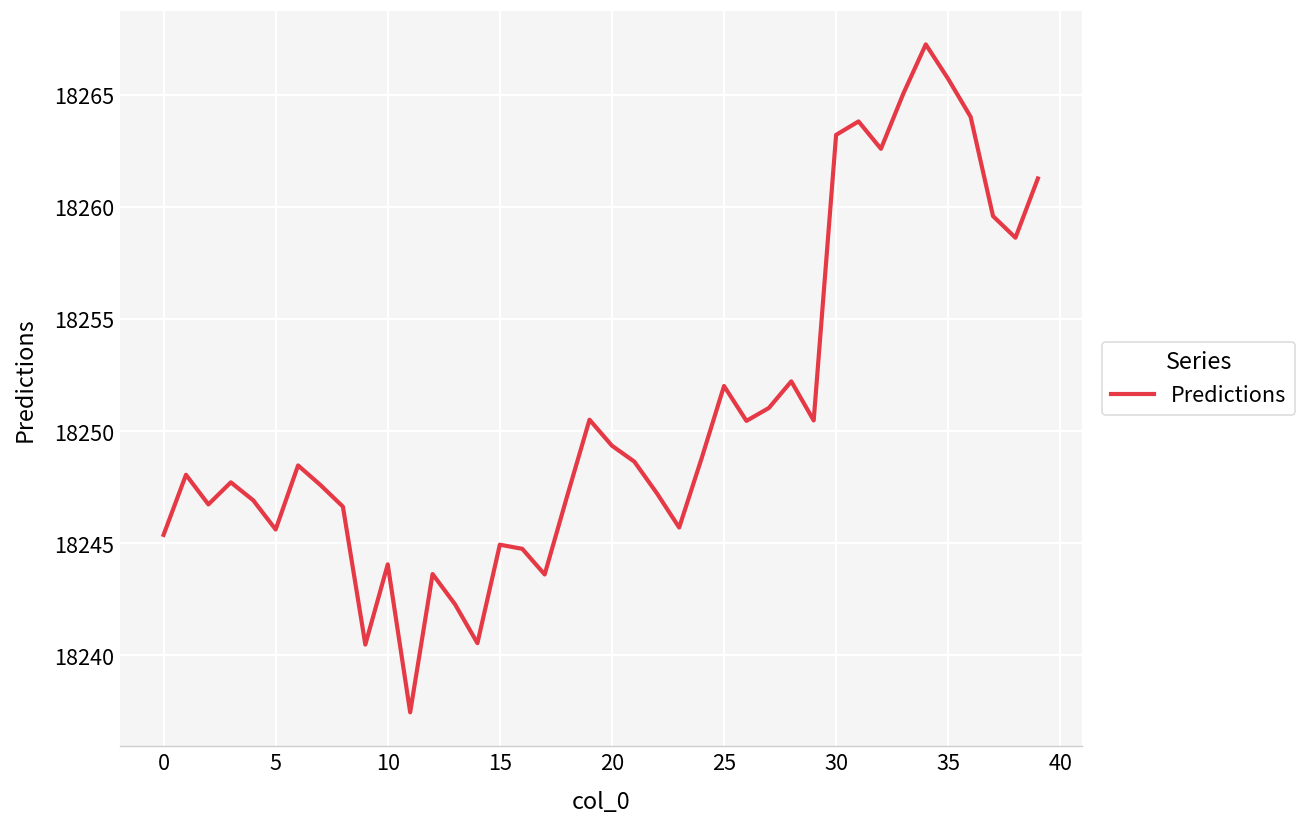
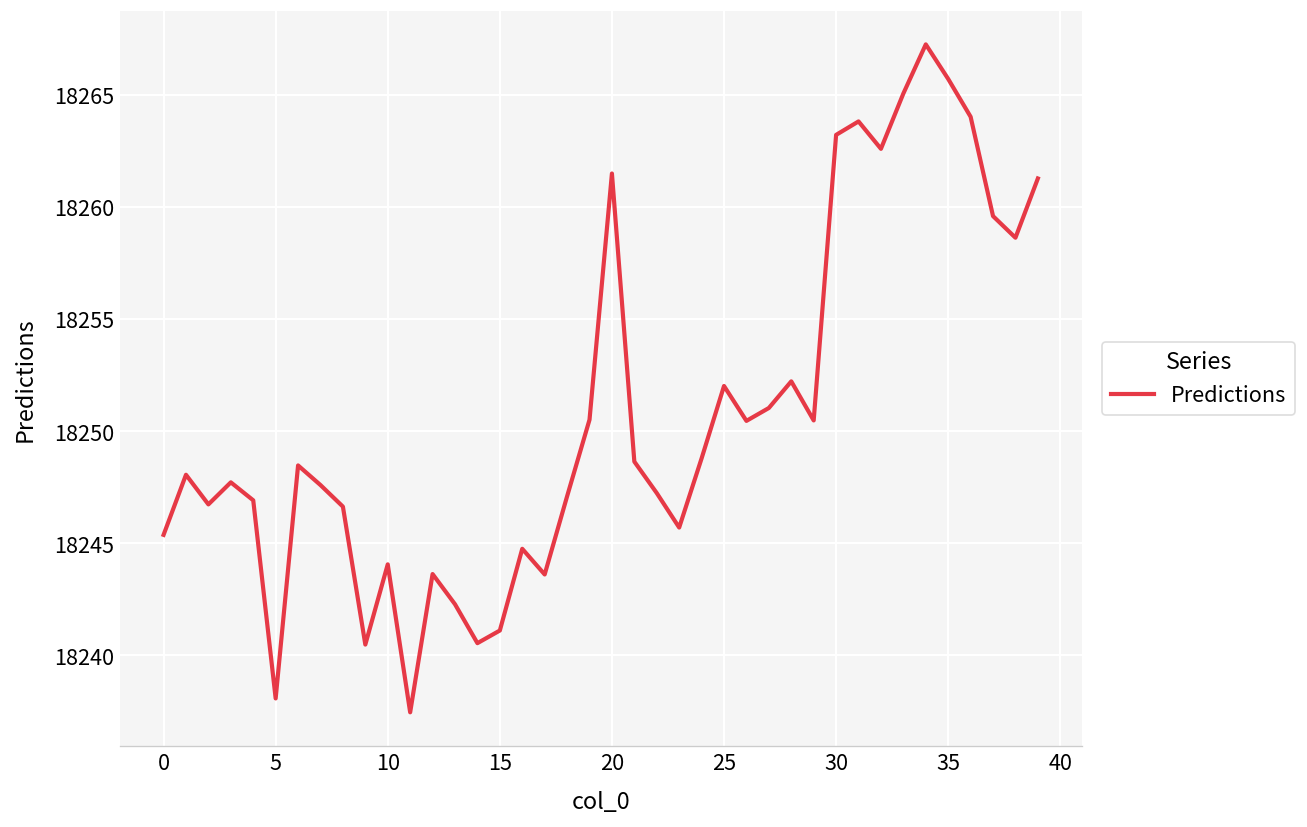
5: 18245.6 -> 18238.1
15: 18244.9 -> 18241.1
20: 18249.3 -> 18261.5
